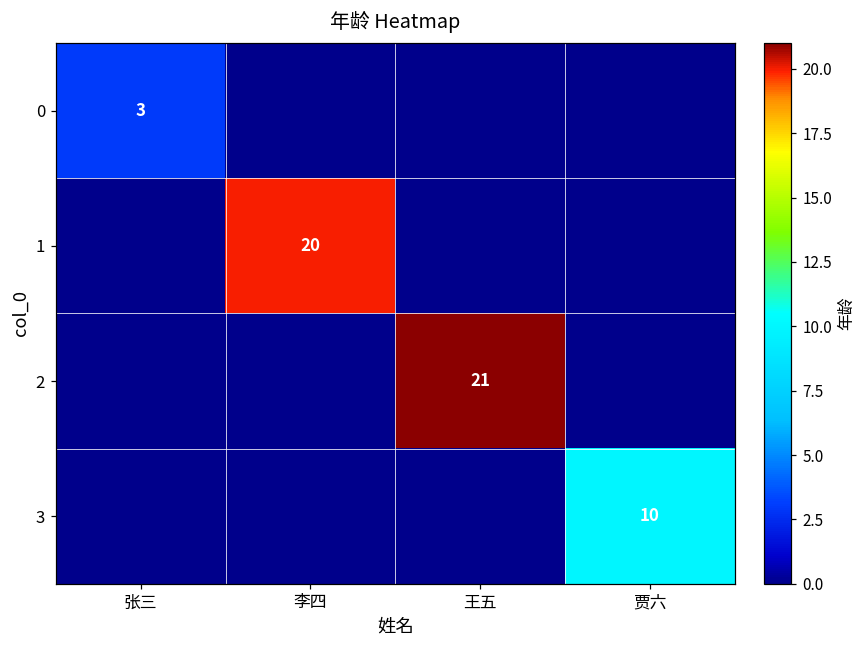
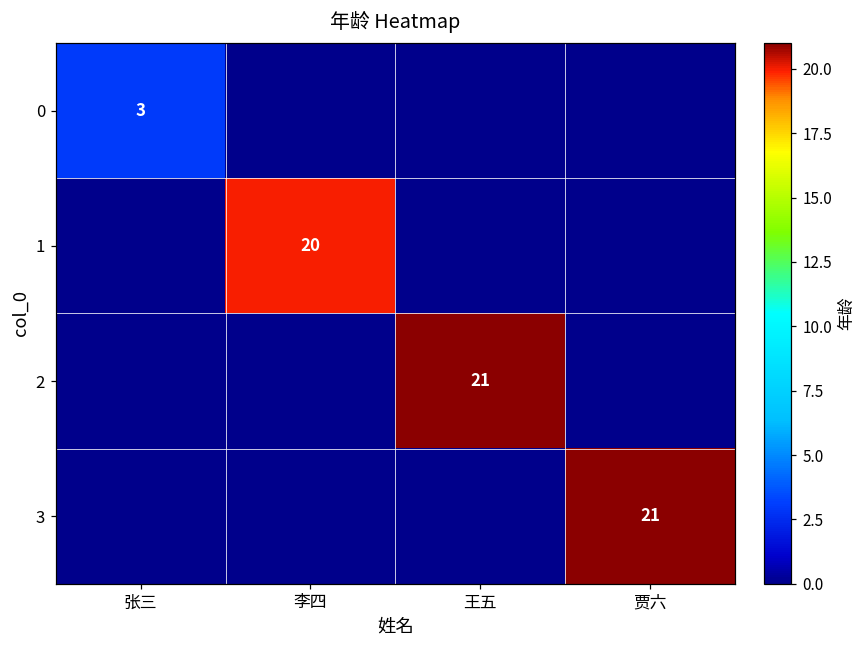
3, 贾六: 10 -> 21
